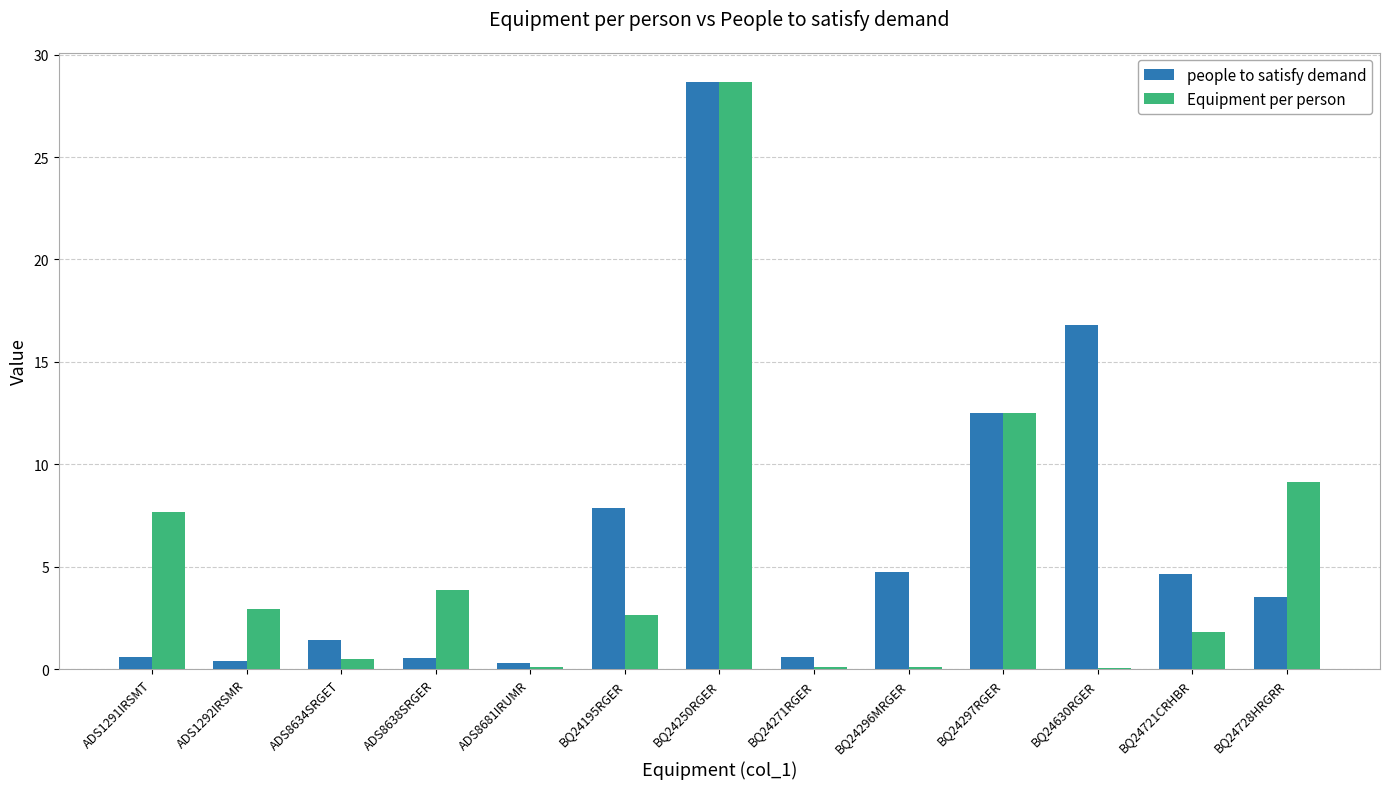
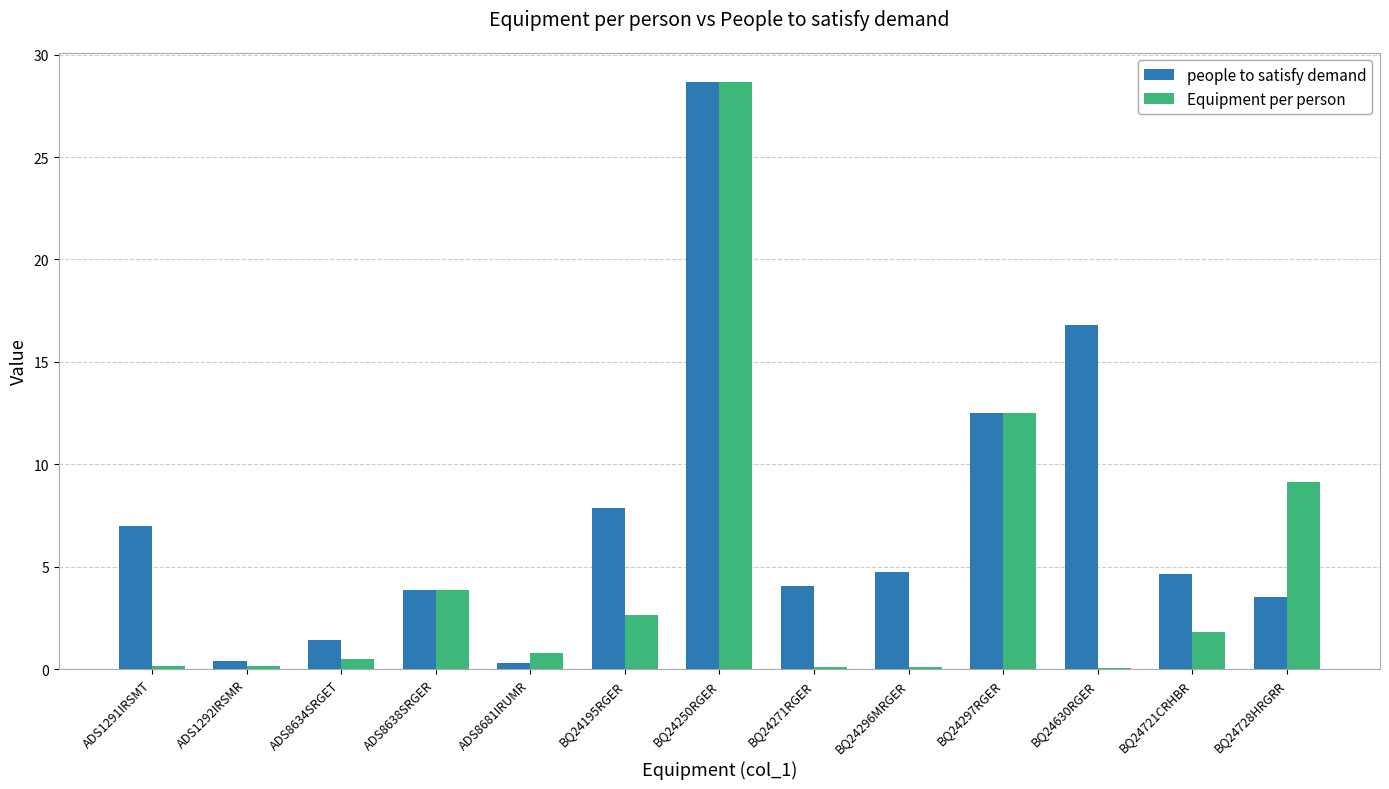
people to satisfy demand, ADS1291IRSMT: 0.6 -> 7.0
Equipment per person, ADS1291IRSMT: 7.7 -> 0.1
Equipment per person, ADS1292IRSMR: 3.0 -> 0.1
people to satisfy demand, ADS8638SRGER: 0.6 -> 3.9
Equipment per person, ADS8681IRUMR: 0.1 -> 0.8
people to satisfy demand, BQ24271RGER: 0.6 -> 4.1
